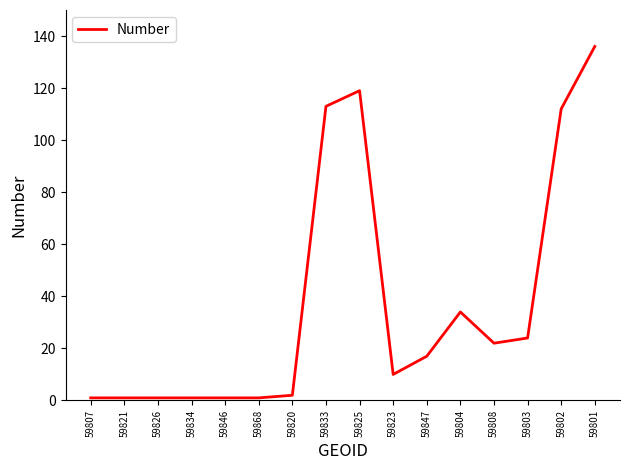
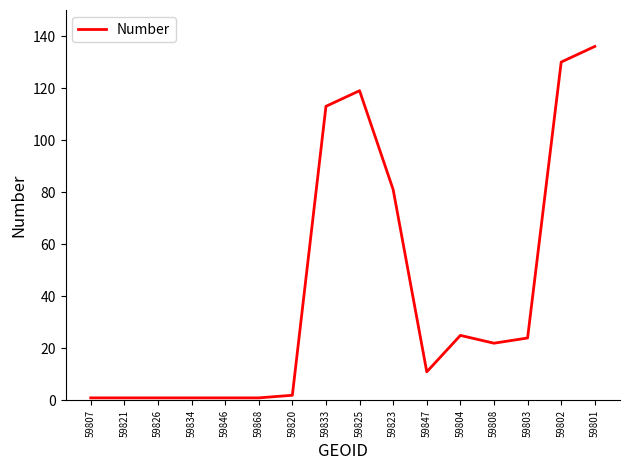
59823: 10 -> 81
59847: 17 -> 11
59804: 34 -> 25
59802: 112 -> 130
